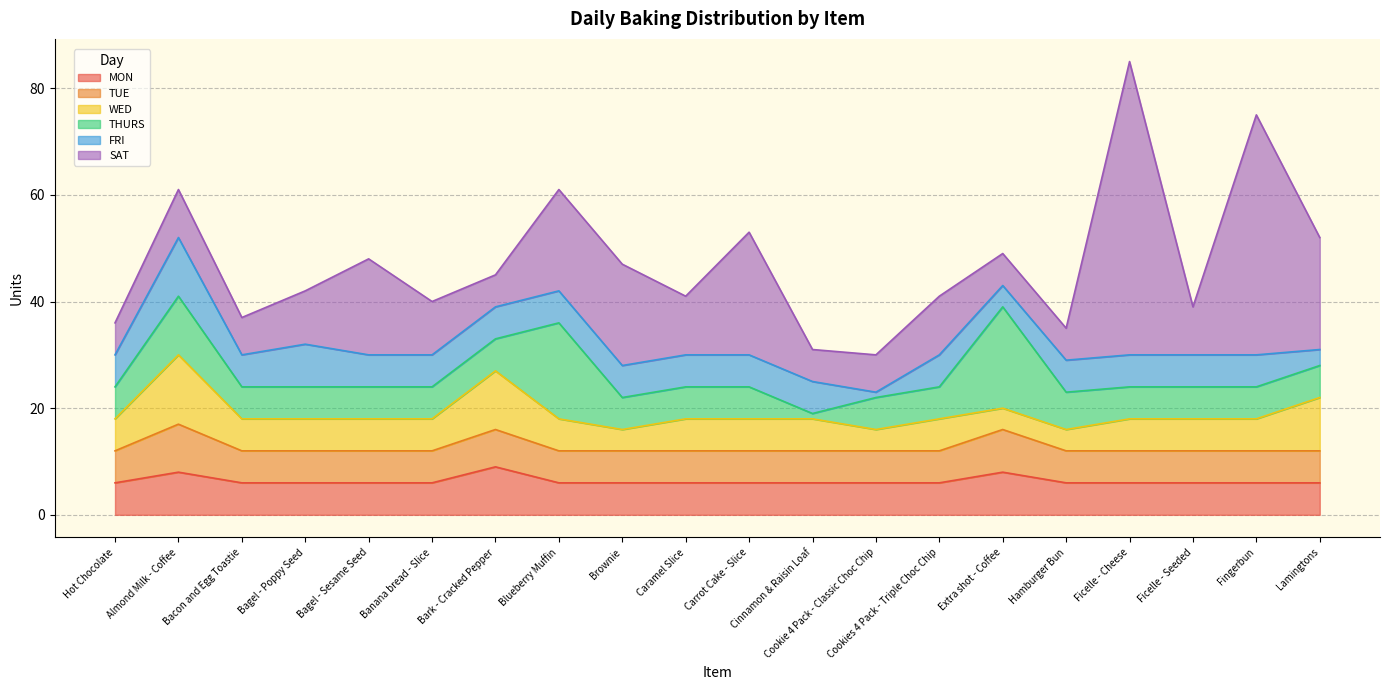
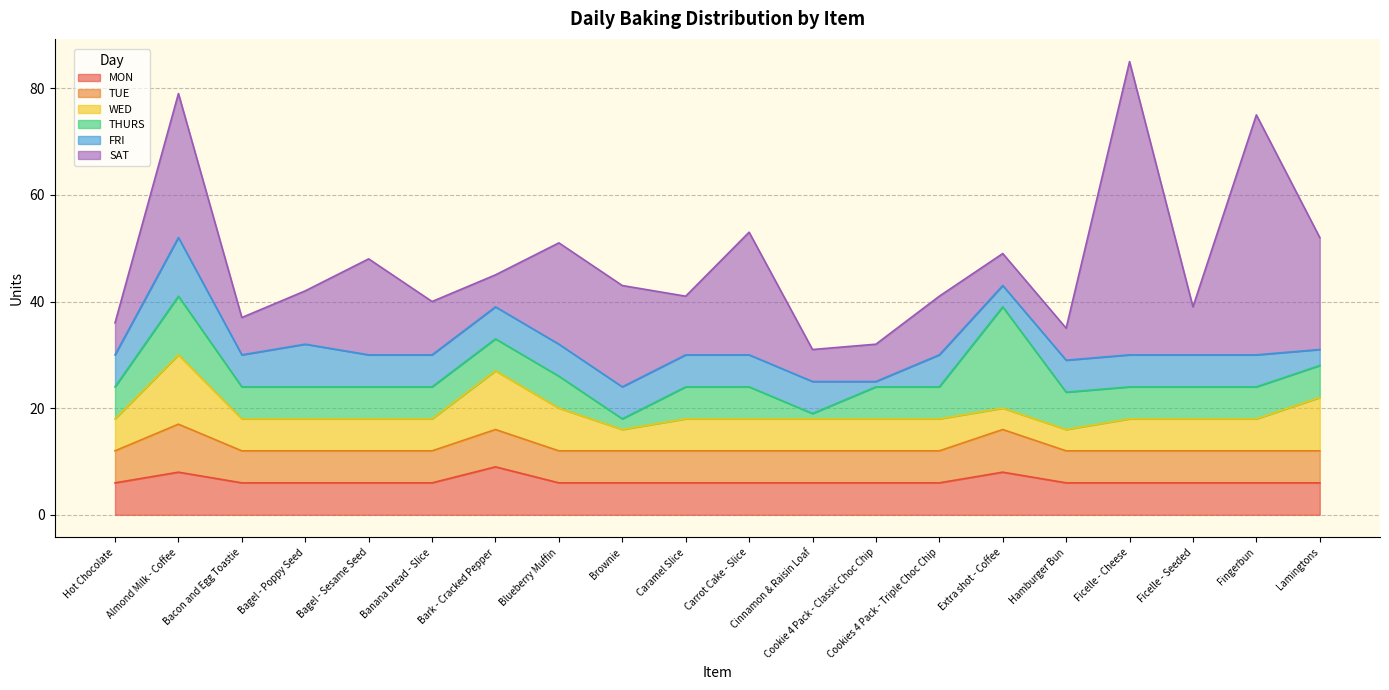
SAT, Almond Milk - Coffee: 9 -> 27
WED, Blueberry Muffin: 6 -> 8
THURS, Blueberry Muffin: 18 -> 6
THURS, Brownie: 6 -> 2
WED, Cookie 4 Pack - Classic Choc Chip: 4 -> 6
